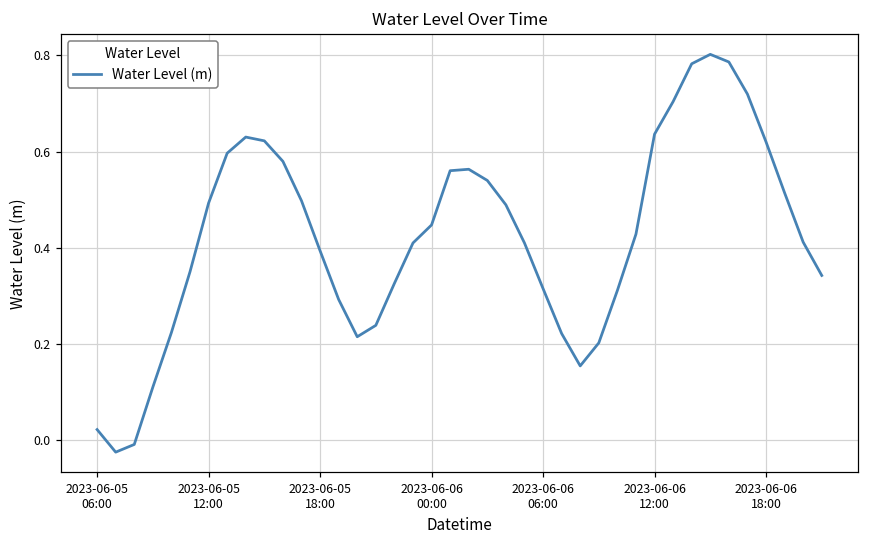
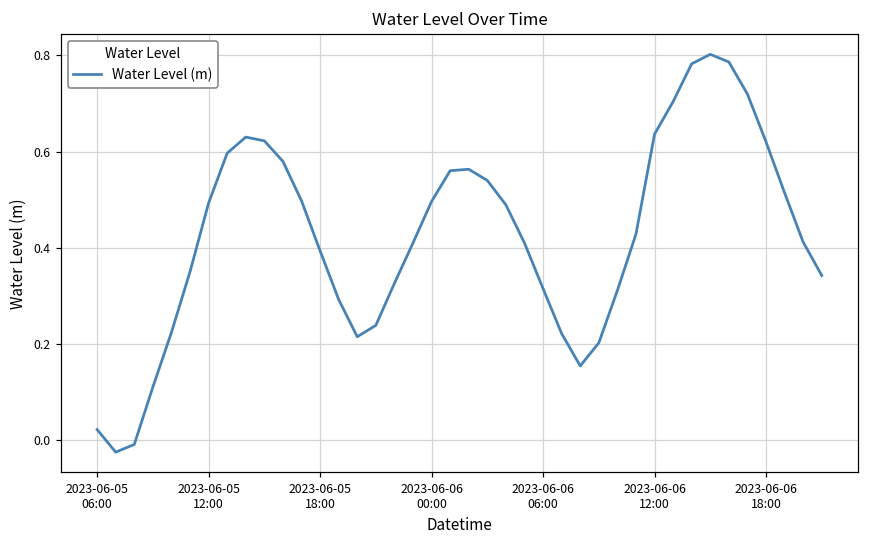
2023-06-06 00:00: 0.45 -> 0.50
